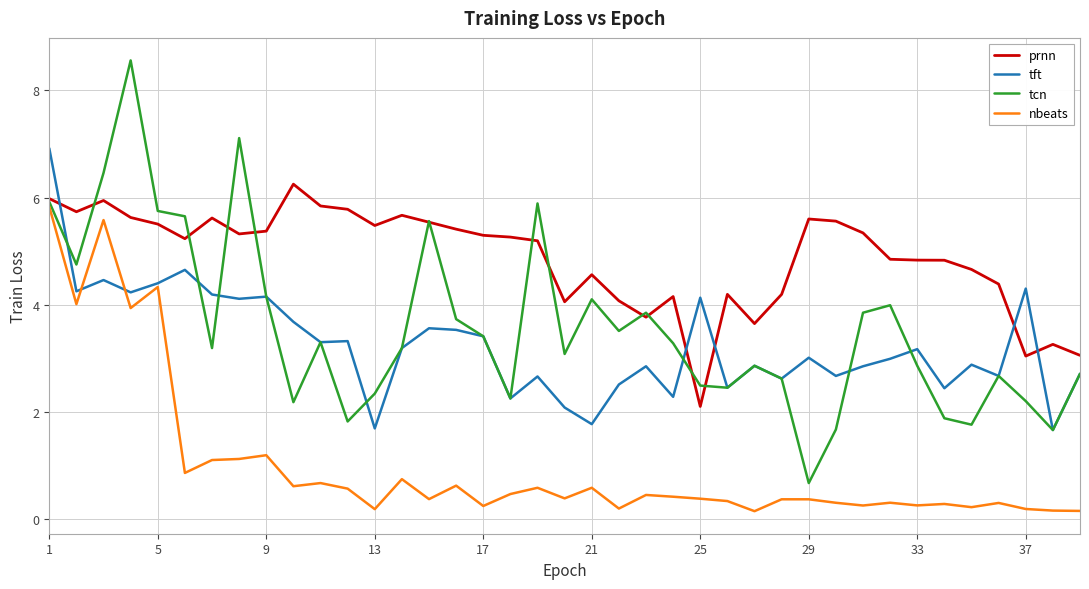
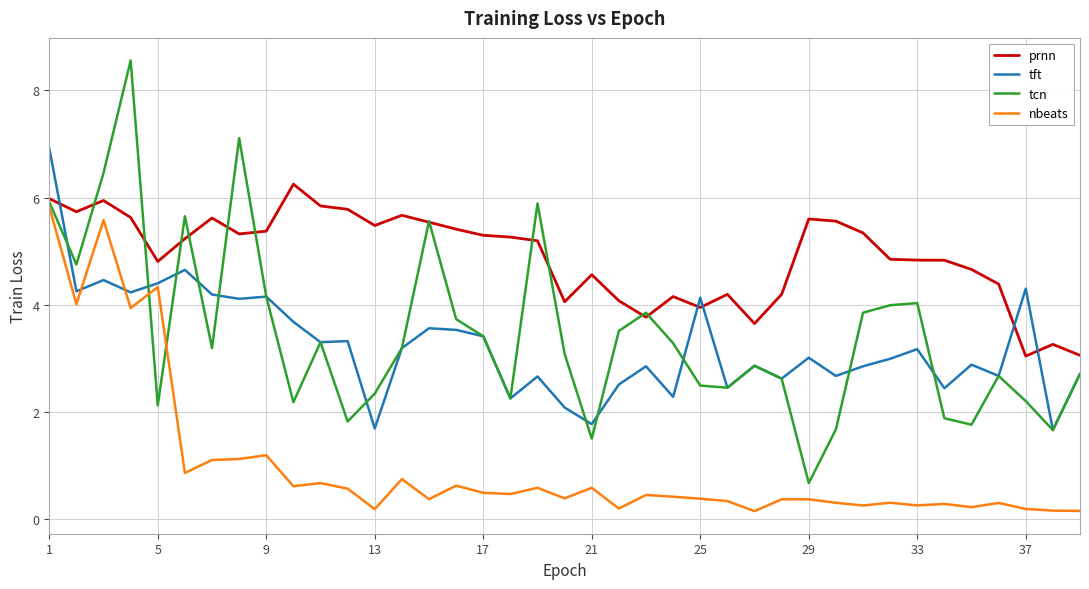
prnn, 5: 5.5 -> 4.8
tcn, 5: 5.8 -> 2.1
nbeats, 17: 0.2 -> 0.5
tcn, 21: 4.1 -> 1.5
prnn, 25: 2.1 -> 3.9
tcn, 33: 2.9 -> 4.0
